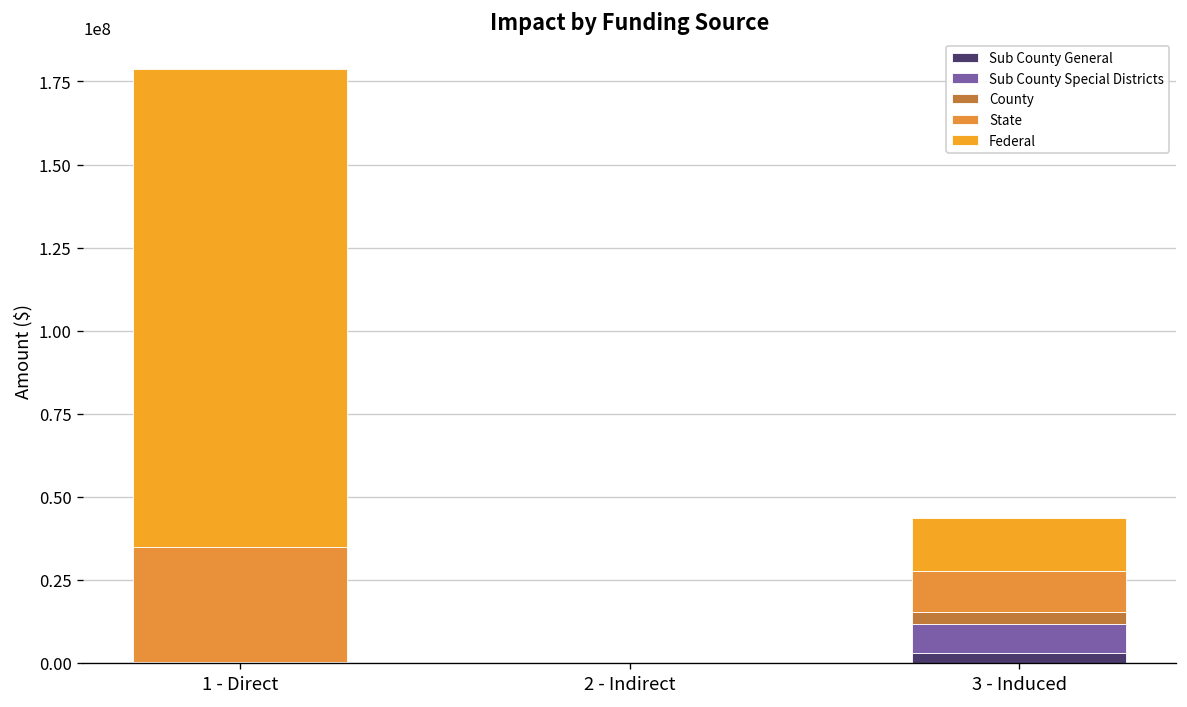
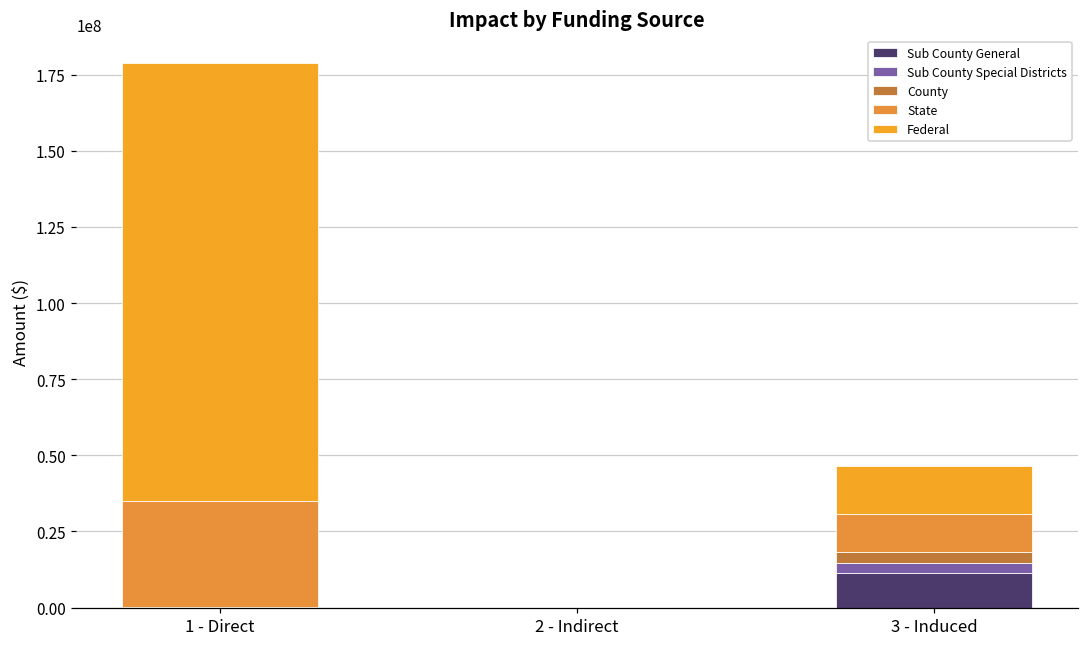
Sub County General, 3 - Induced: 3000000 -> 12000000
Sub County Special Districts, 3 - Induced: 9000000 -> 3000000
